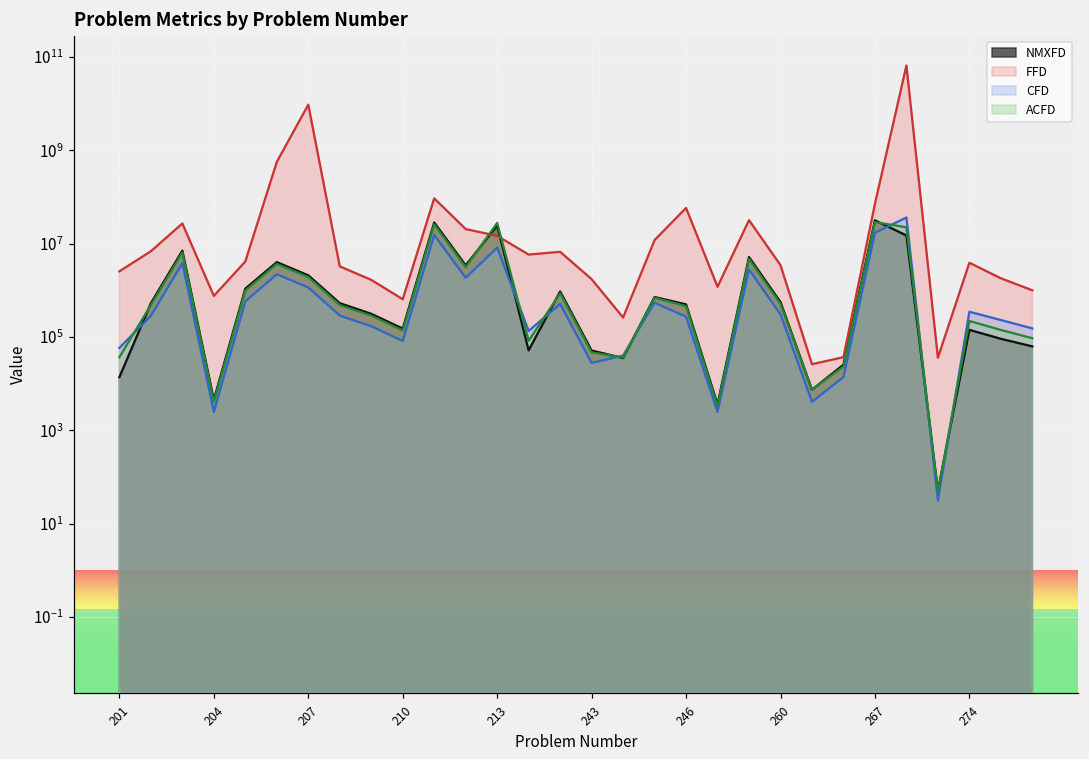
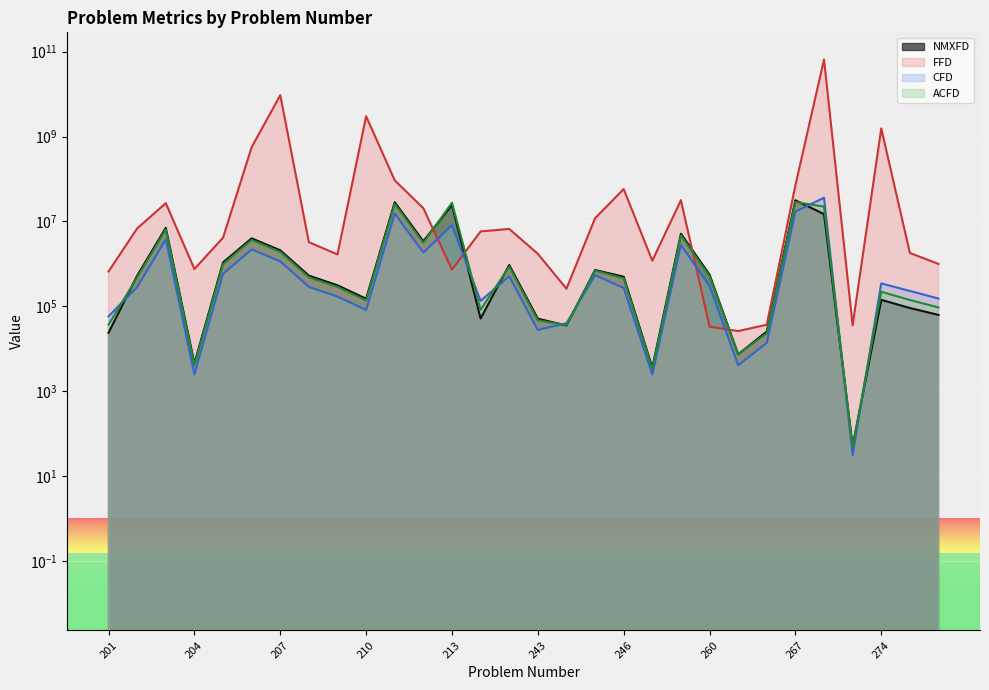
NMXFD, 201: 14000 -> 20000
FFD, 201: 3000000 -> 700000
FFD, 210: 600000 -> 3000000000
FFD, 213: 15000000 -> 700000
FFD, 260: 3000000 -> 30000
FFD, 274: 4000000 -> 1600000000
